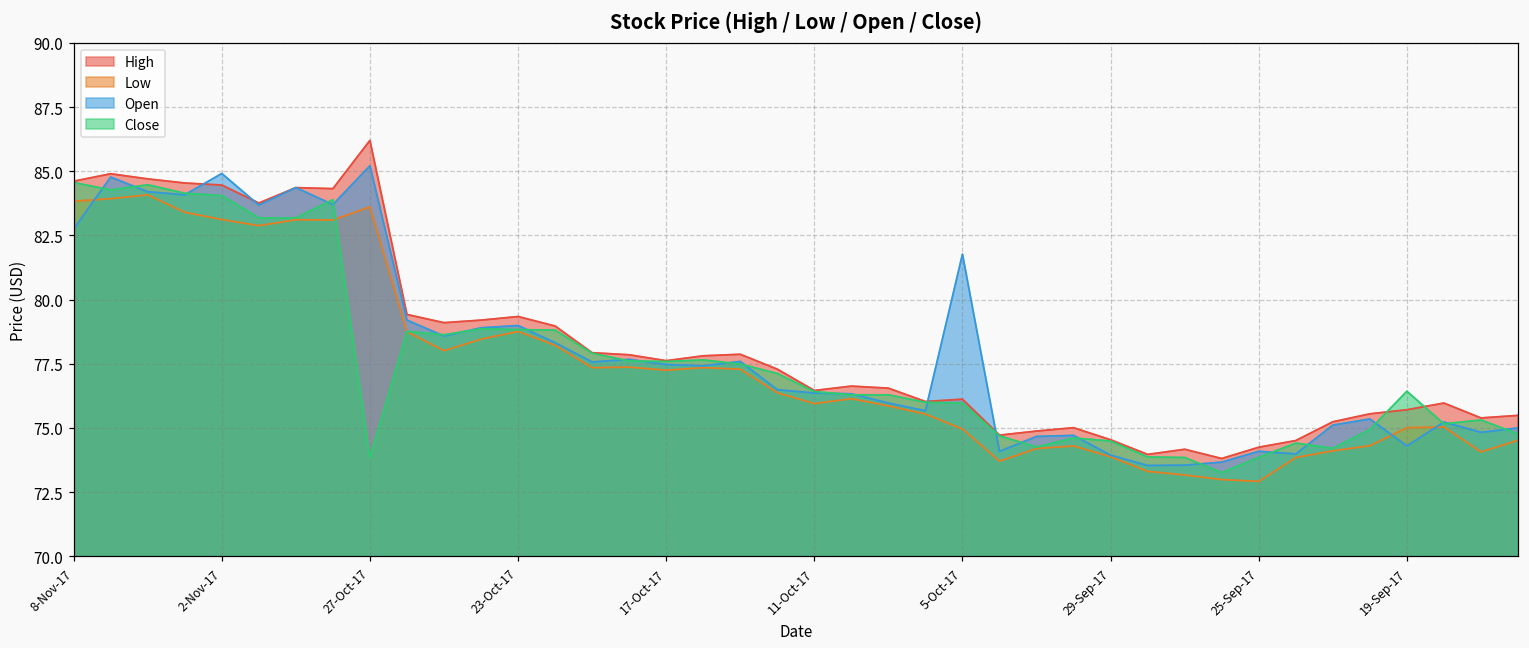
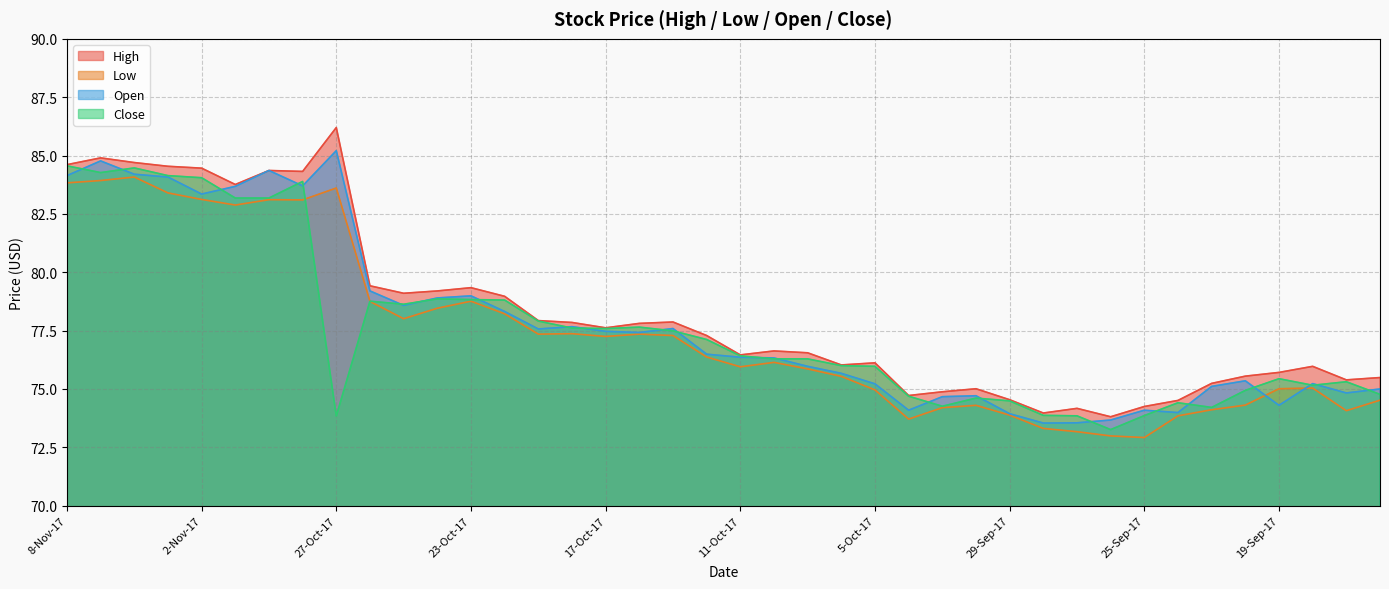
Open, 8-Nov-17: 82.8 -> 84.1
Open, 2-Nov-17: 84.9 -> 83.4
Open, 5-Oct-17: 81.8 -> 75.2
Close, 19-Sep-17: 76.4 -> 75.4
